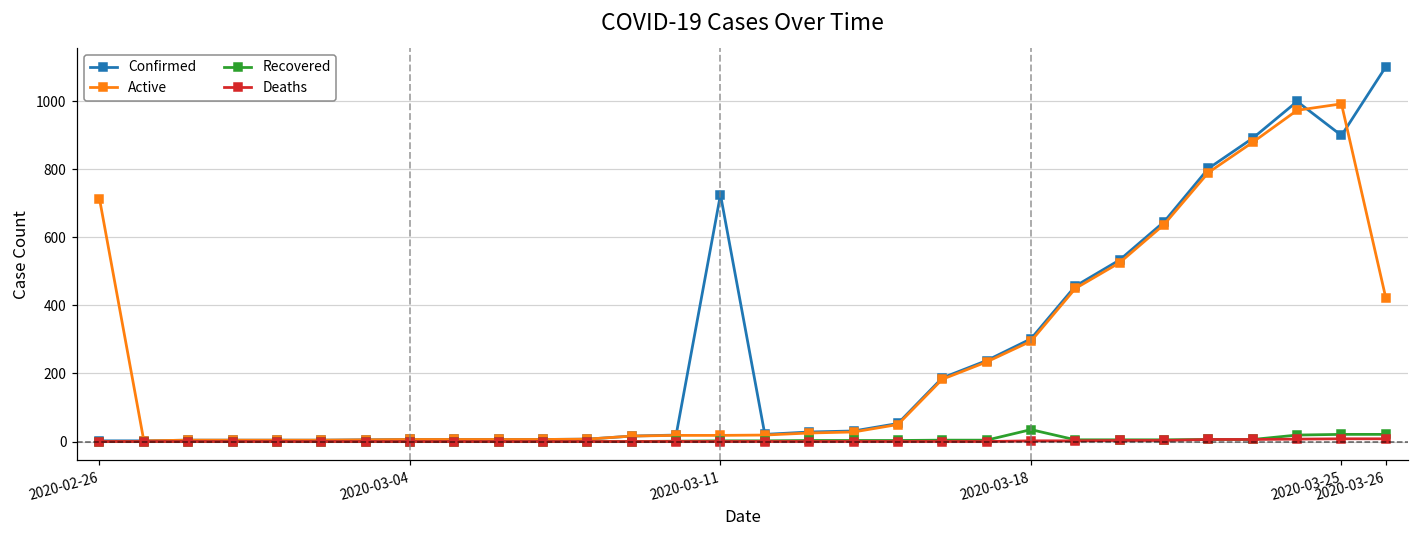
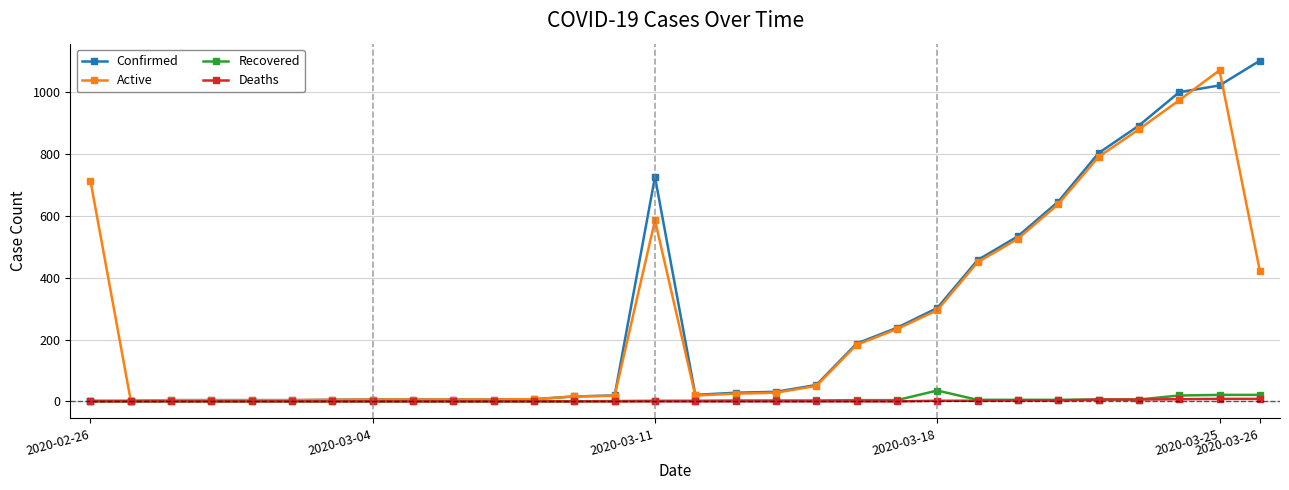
Active, 2020-03-11: 20 -> 590
Confirmed, 2020-03-25: 900 -> 1020
Active, 2020-03-25: 990 -> 1070
